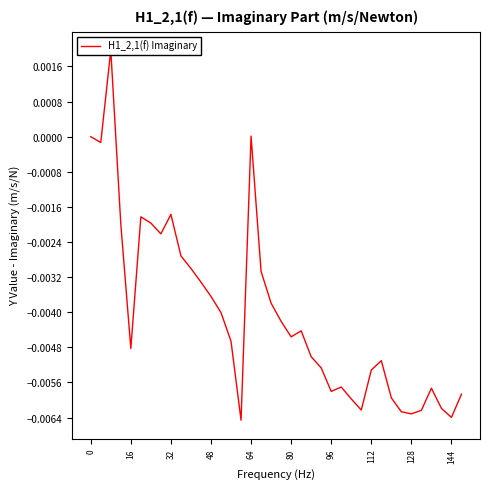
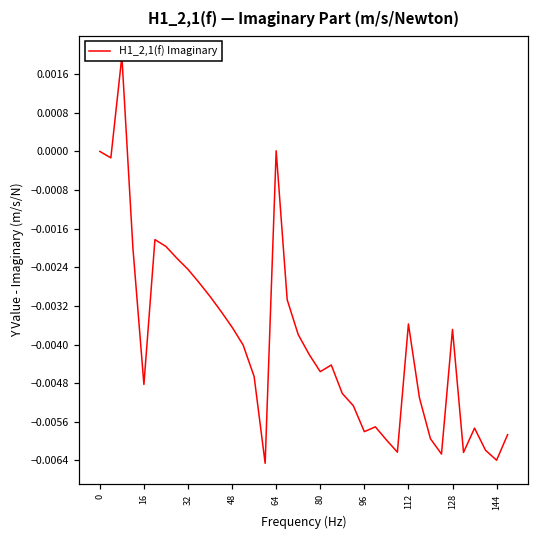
32: -0.0018 -> -0.0024
112: -0.0053 -> -0.0036
128: -0.0063 -> -0.0037
